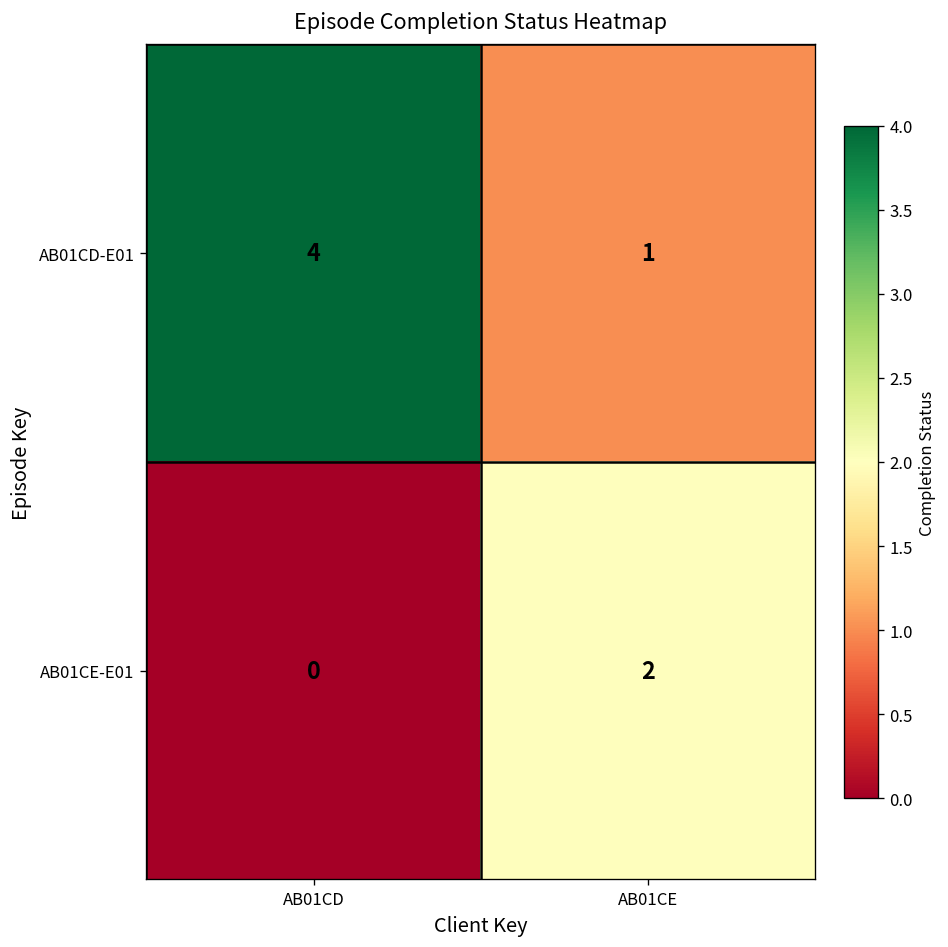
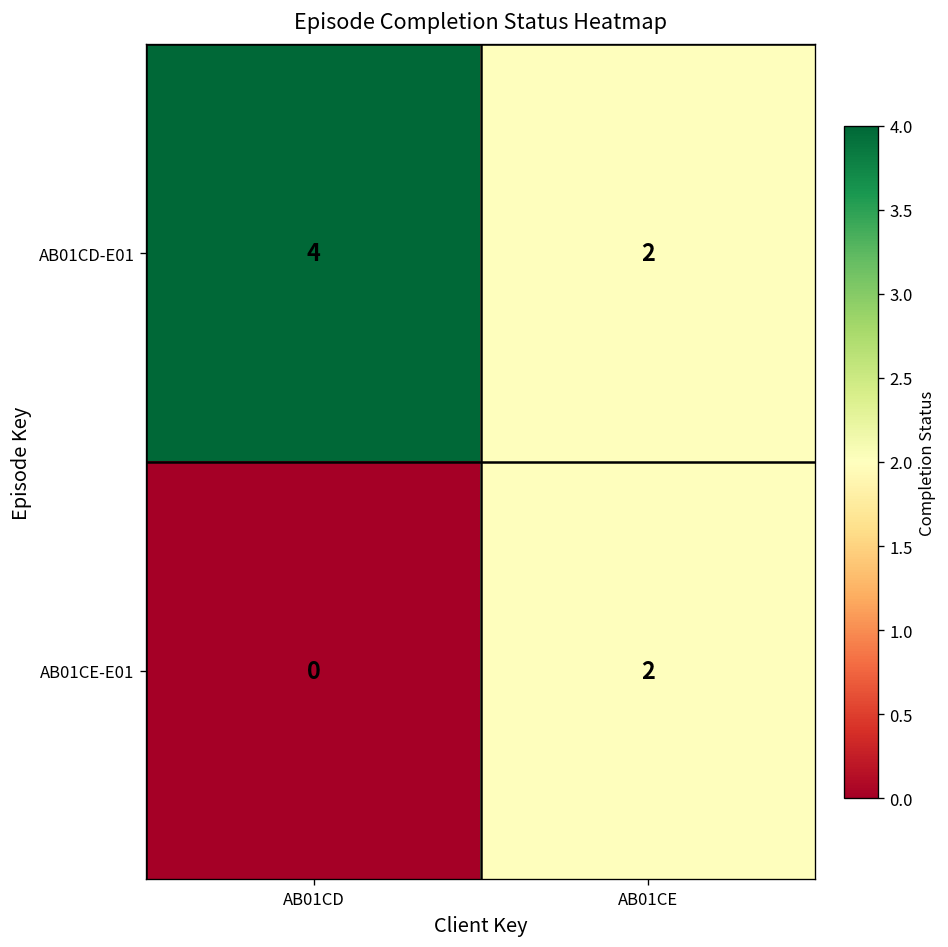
AB01CD-E01, AB01CE: 1 -> 2
